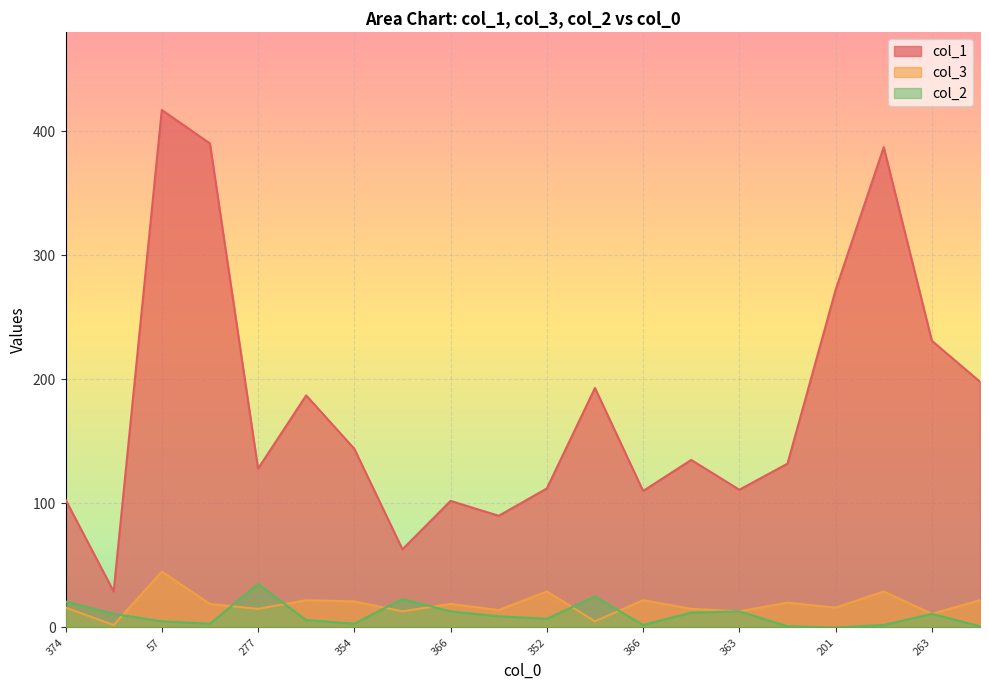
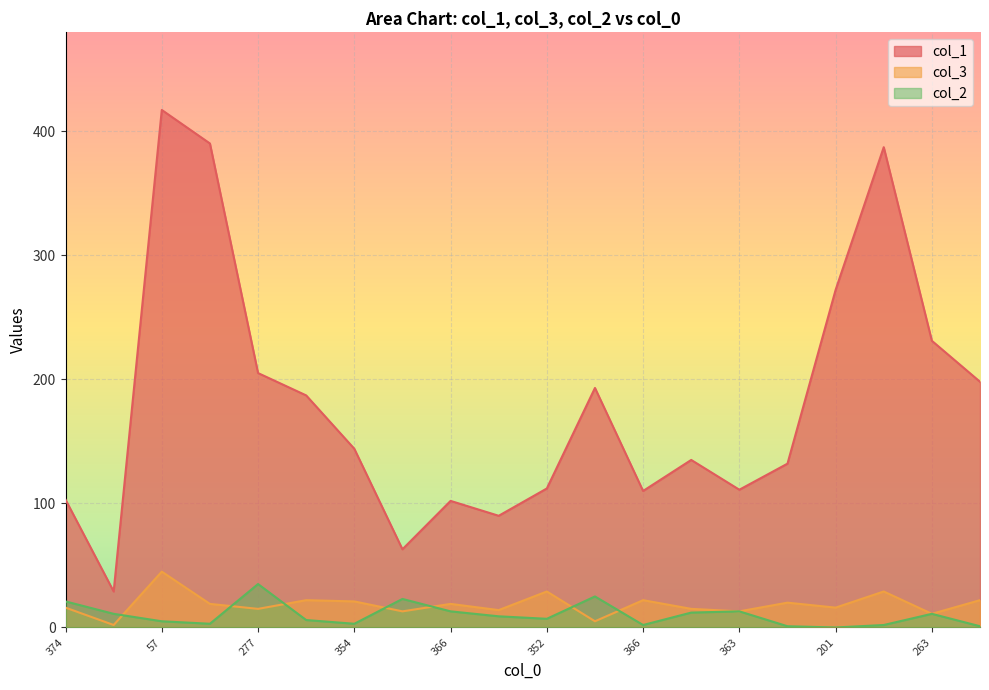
col_1, 277: 128 -> 205
